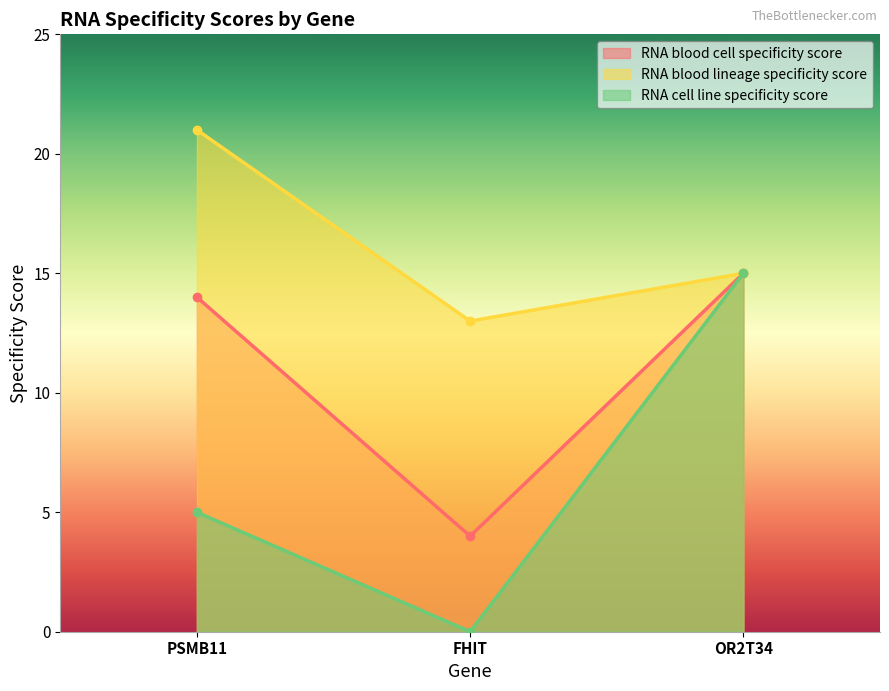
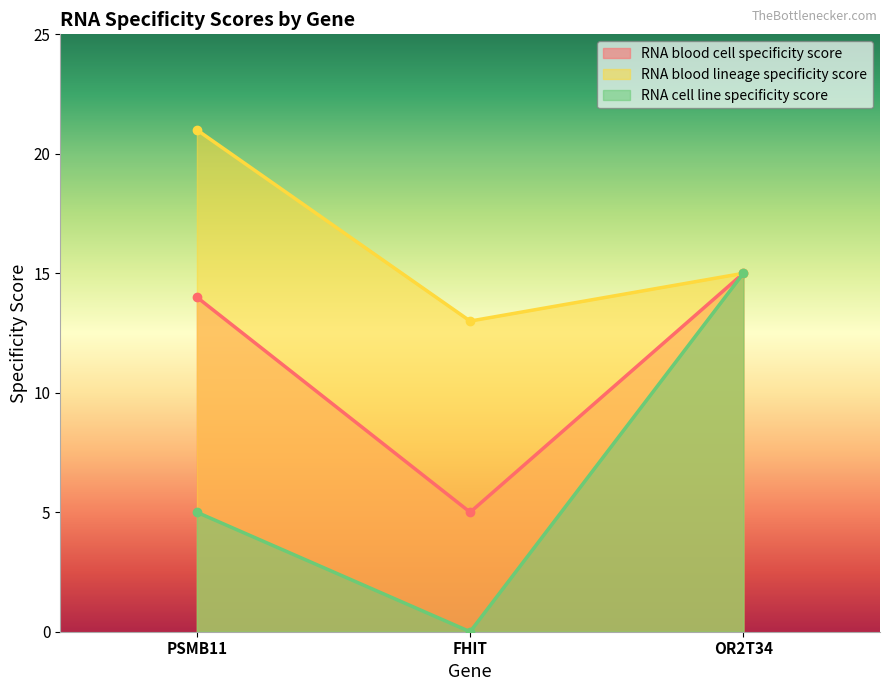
RNA blood cell specificity score, FHIT: 4 -> 5
